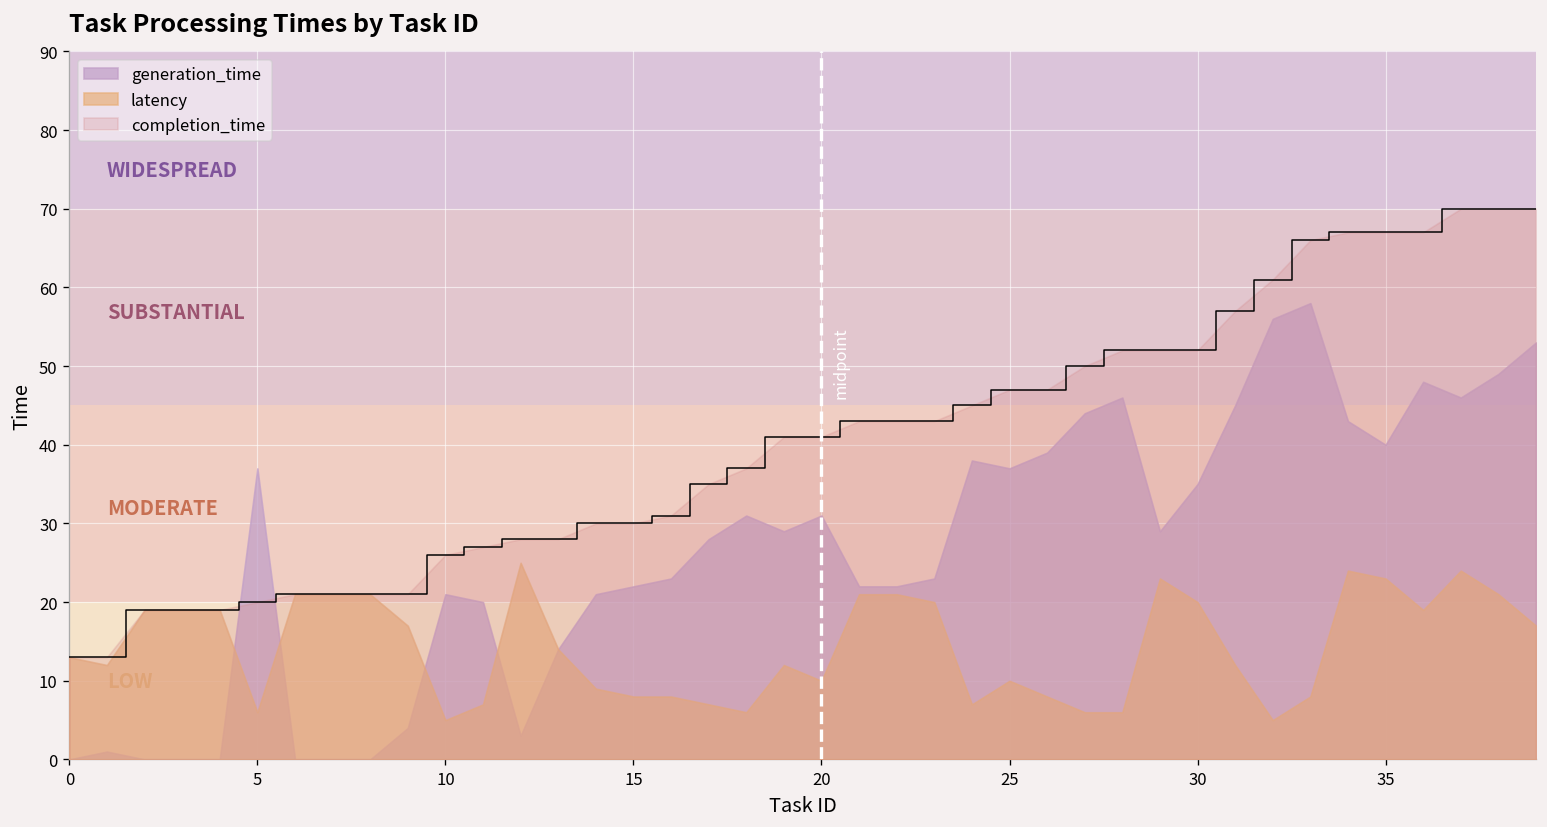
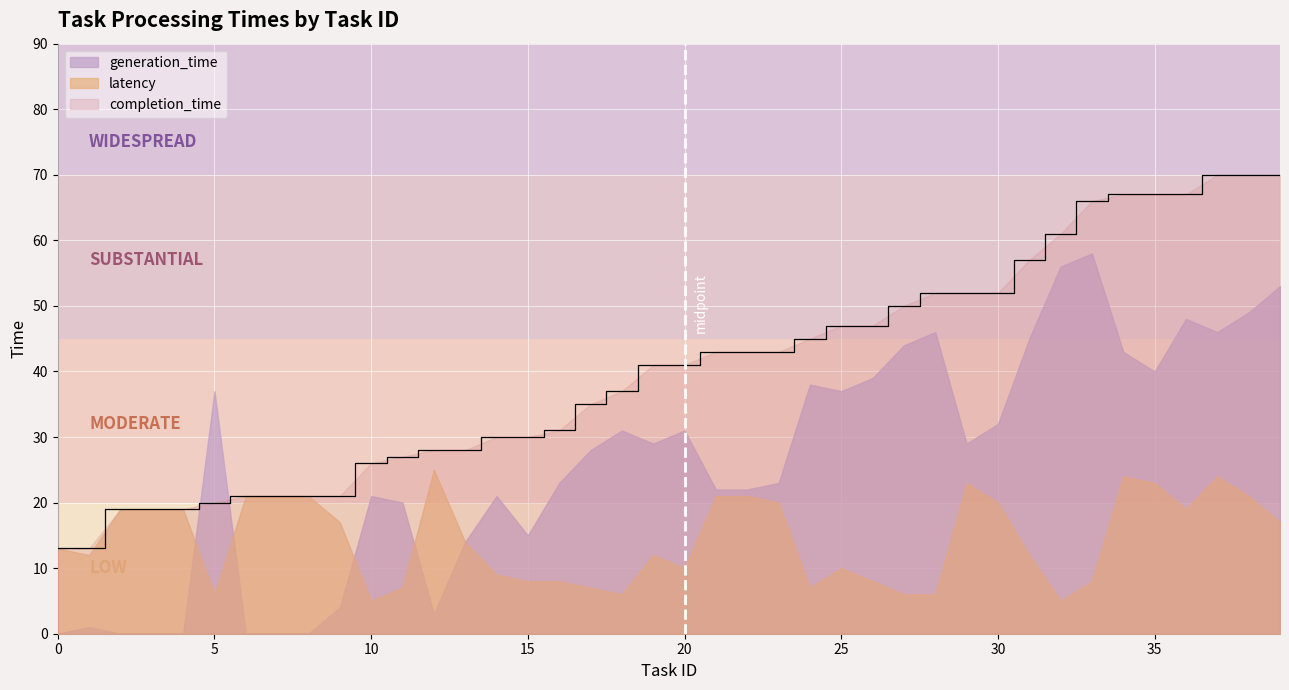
generation_time, 15: 22 -> 15
generation_time, 30: 35 -> 32
